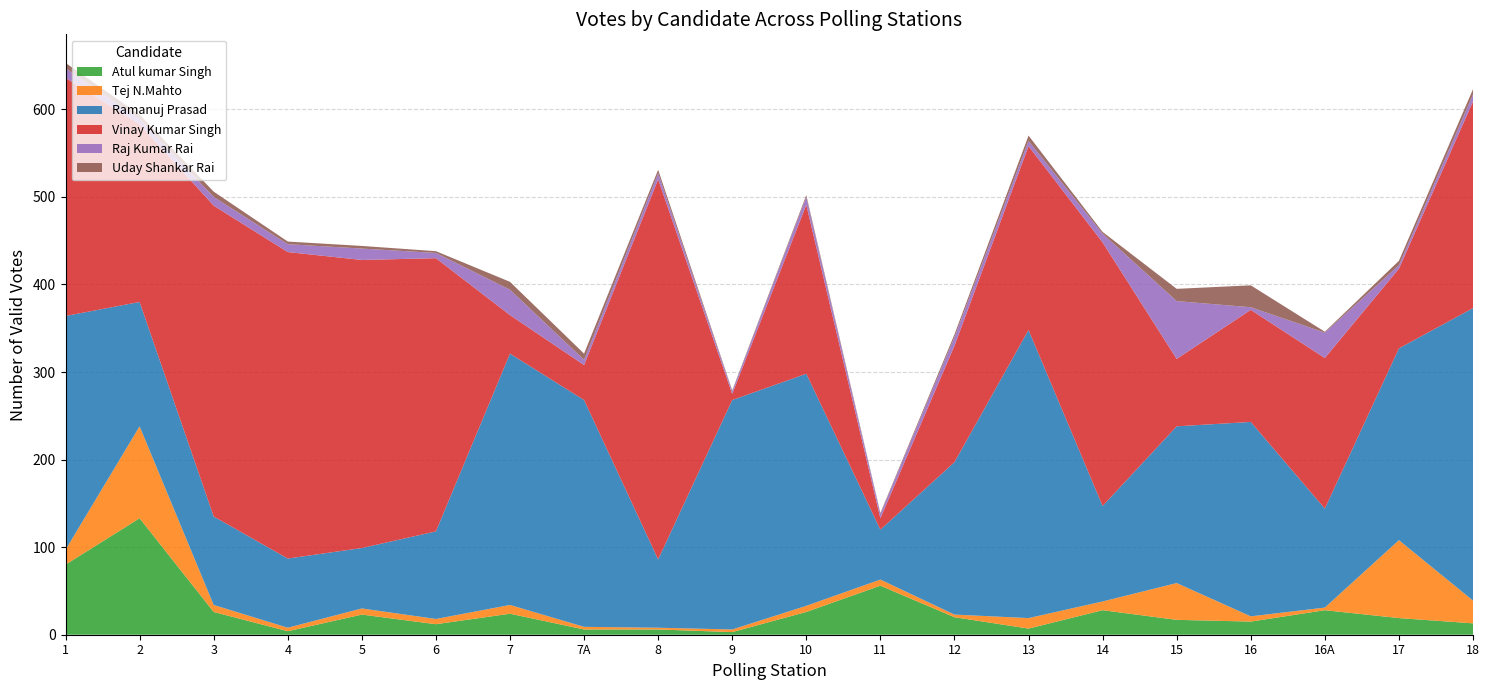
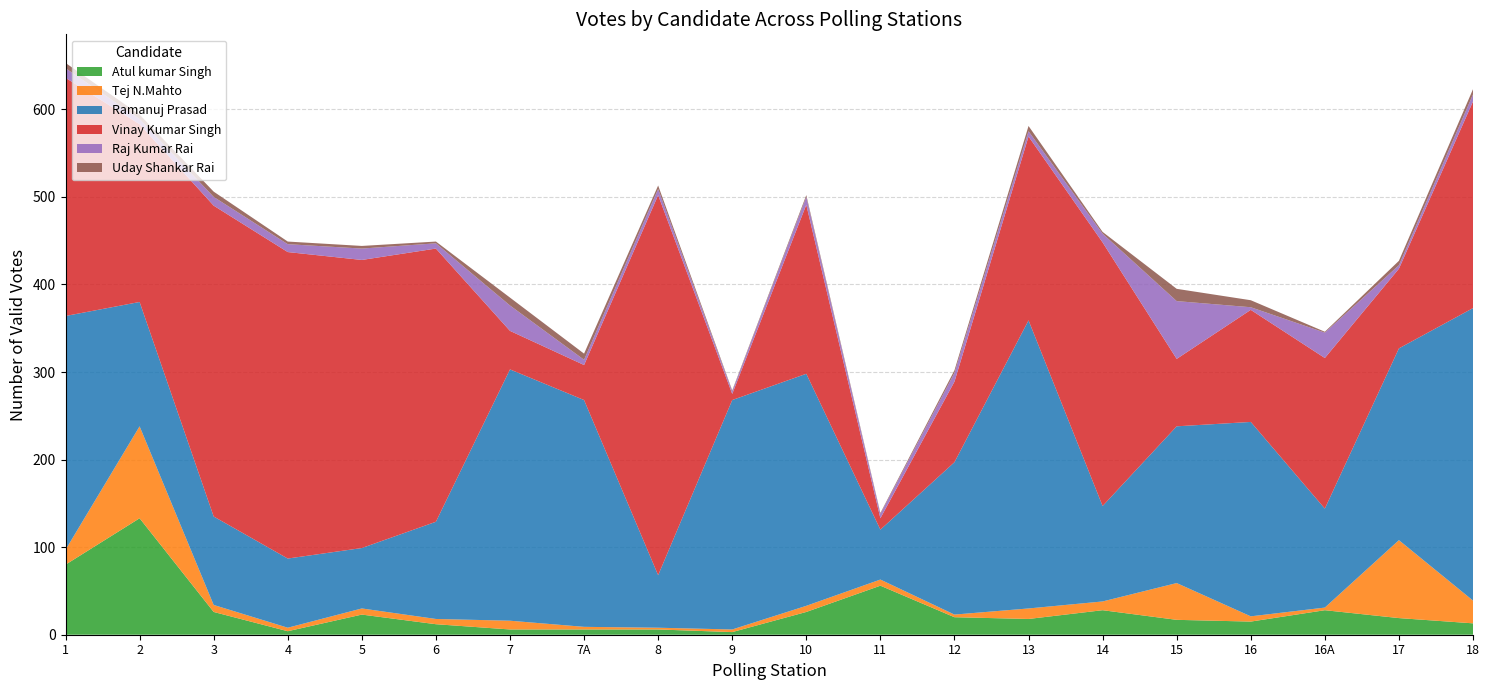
Ramanuj Prasad, 6: 100 -> 110
Atul kumar Singh, 7: 20 -> 10
Ramanuj Prasad, 8: 80 -> 60
Vinay Kumar Singh, 12: 130 -> 90
Atul kumar Singh, 13: 10 -> 20
Uday Shankar Rai, 16: 30 -> 10
